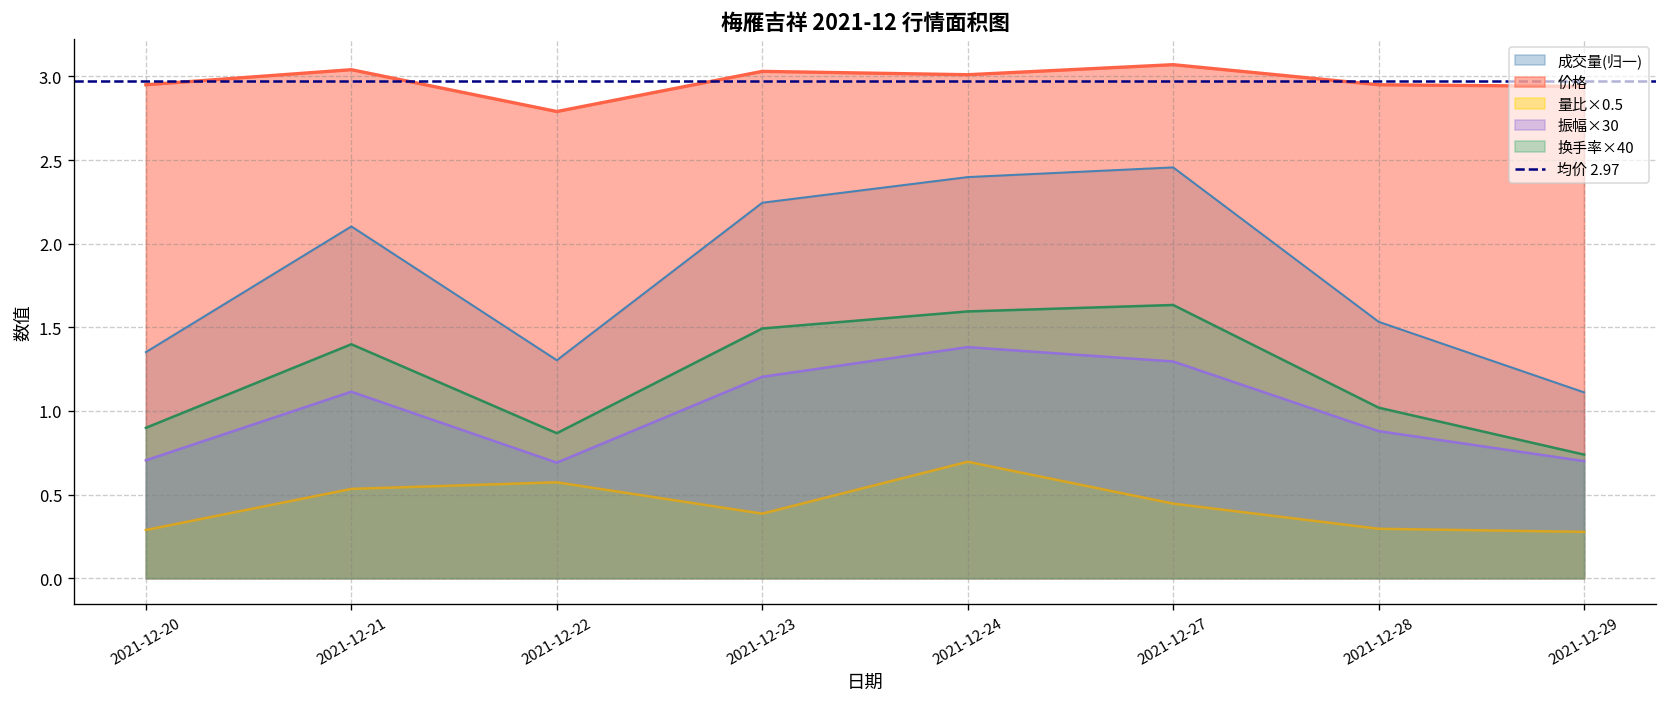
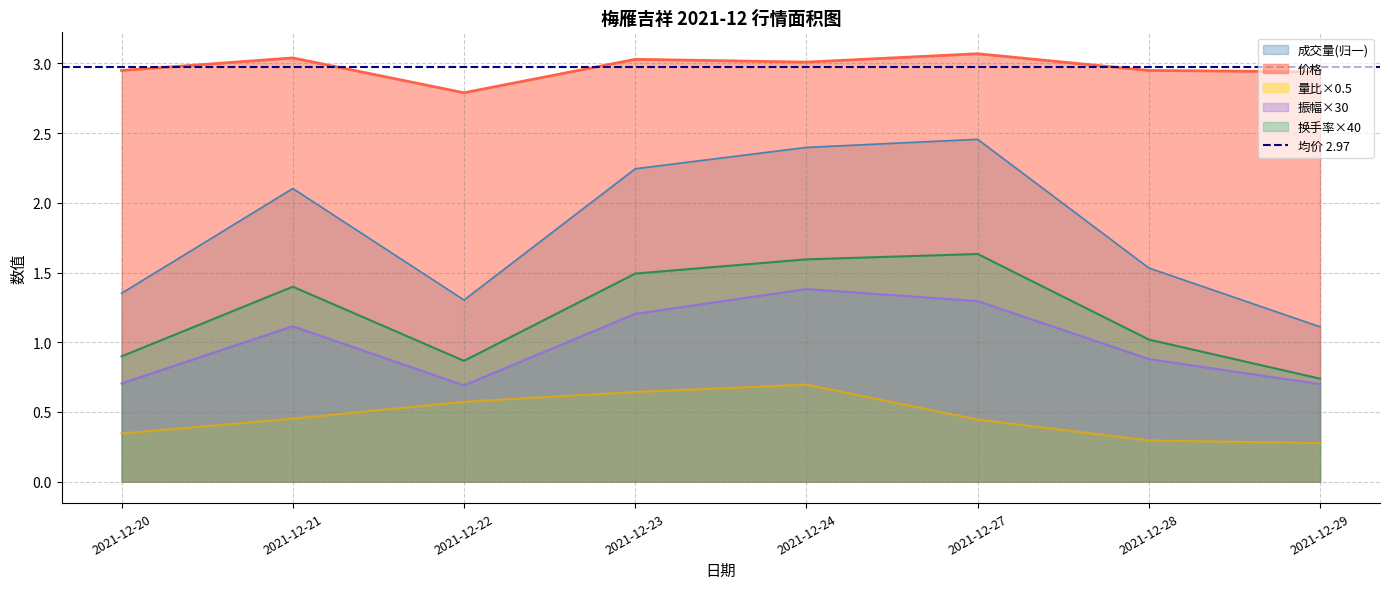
量比×0.5, 2021-12-20: 0.29 -> 0.35
量比×0.5, 2021-12-21: 0.53 -> 0.45
量比×0.5, 2021-12-23: 0.39 -> 0.64
